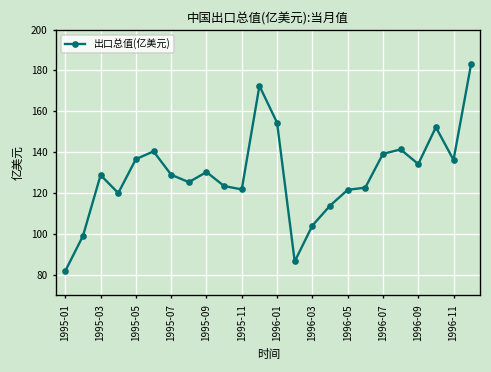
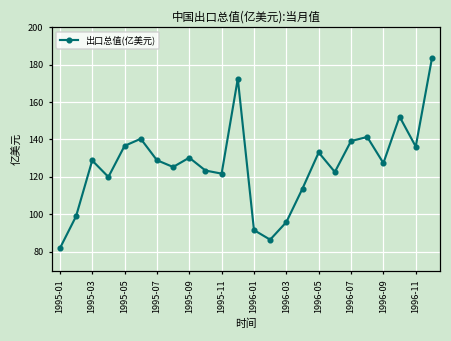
1996-01: 154 -> 92
1996-03: 104 -> 96
1996-05: 122 -> 133
1996-09: 134 -> 127
